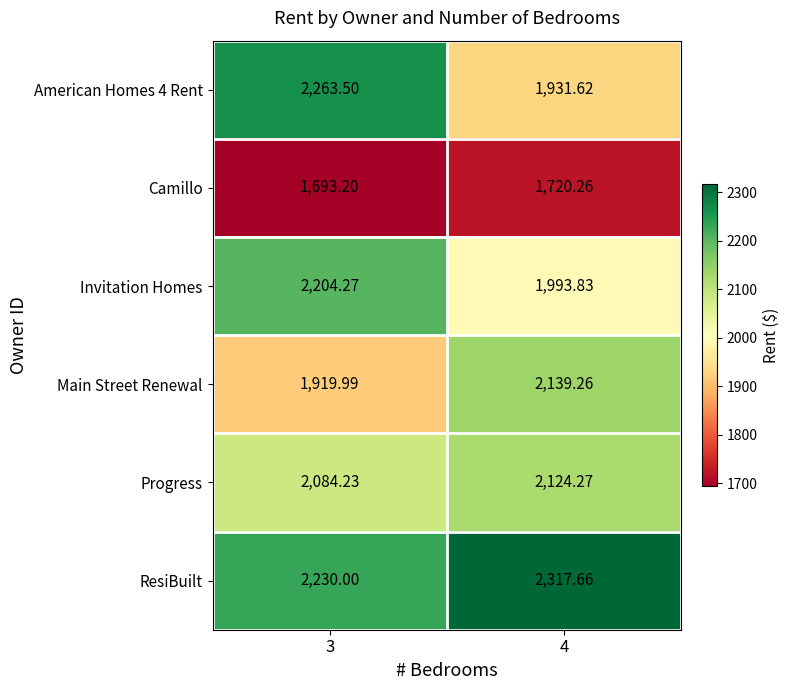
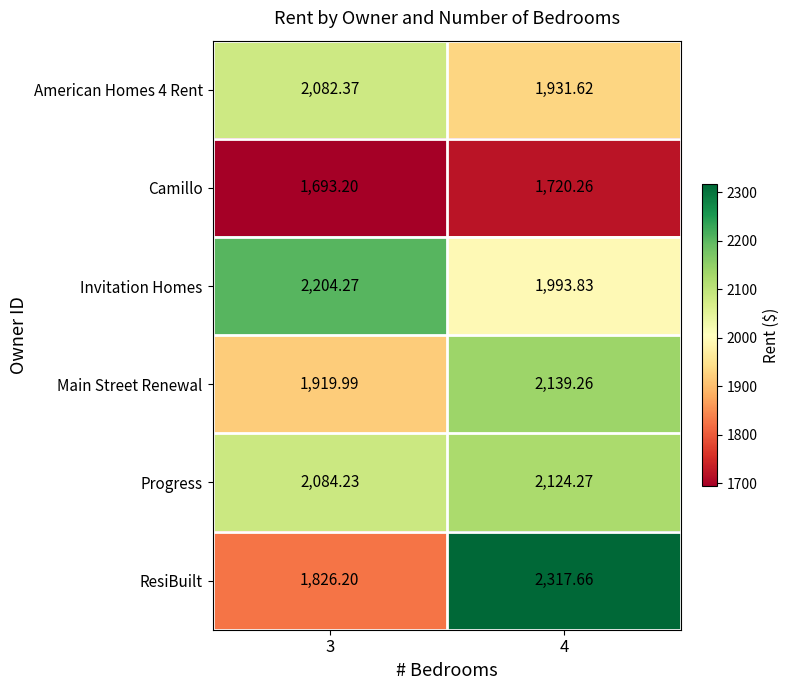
American Homes 4 Rent, 3: 2,263.50 -> 2,082.37
ResiBuilt, 3: 2,230.00 -> 1,826.20
